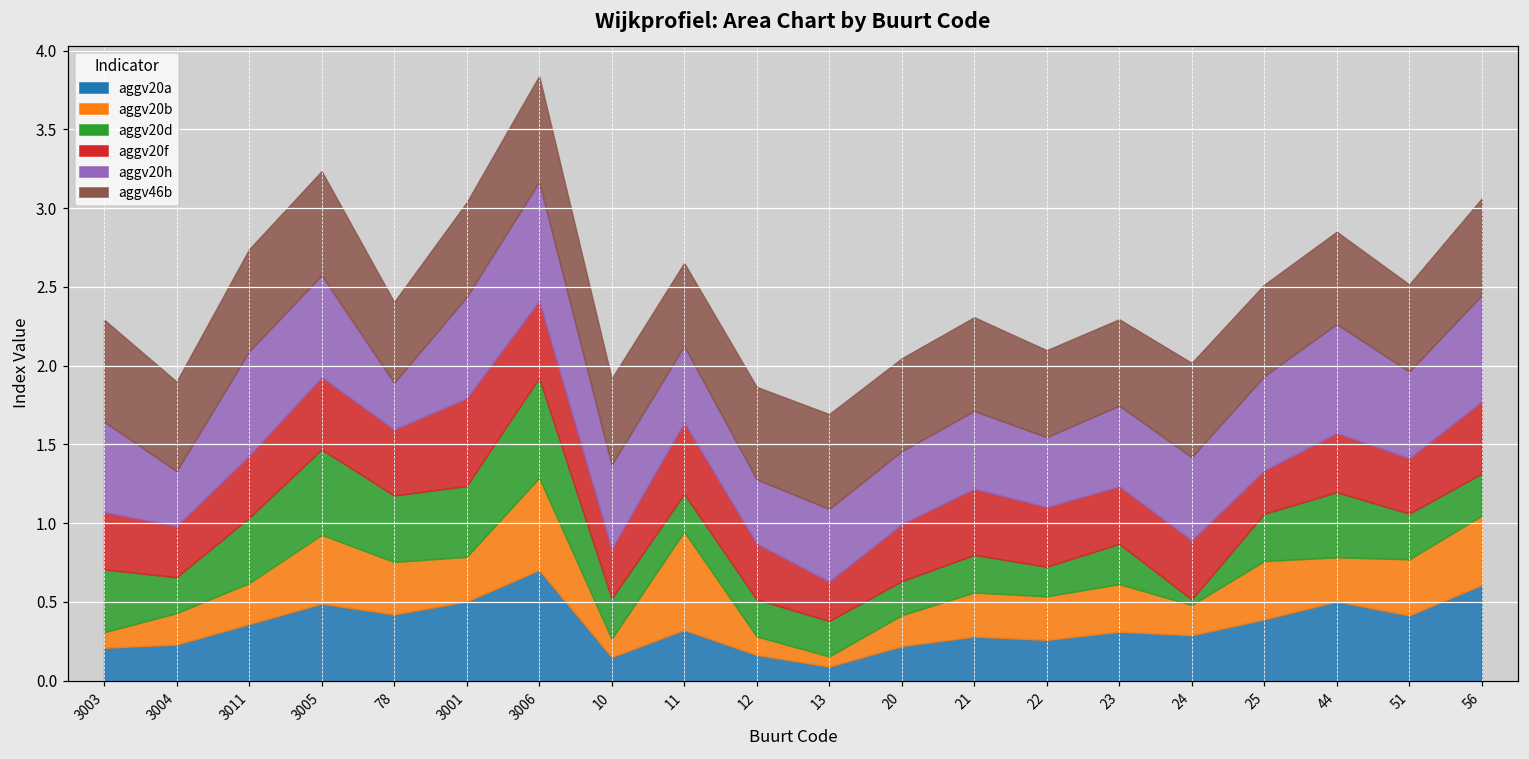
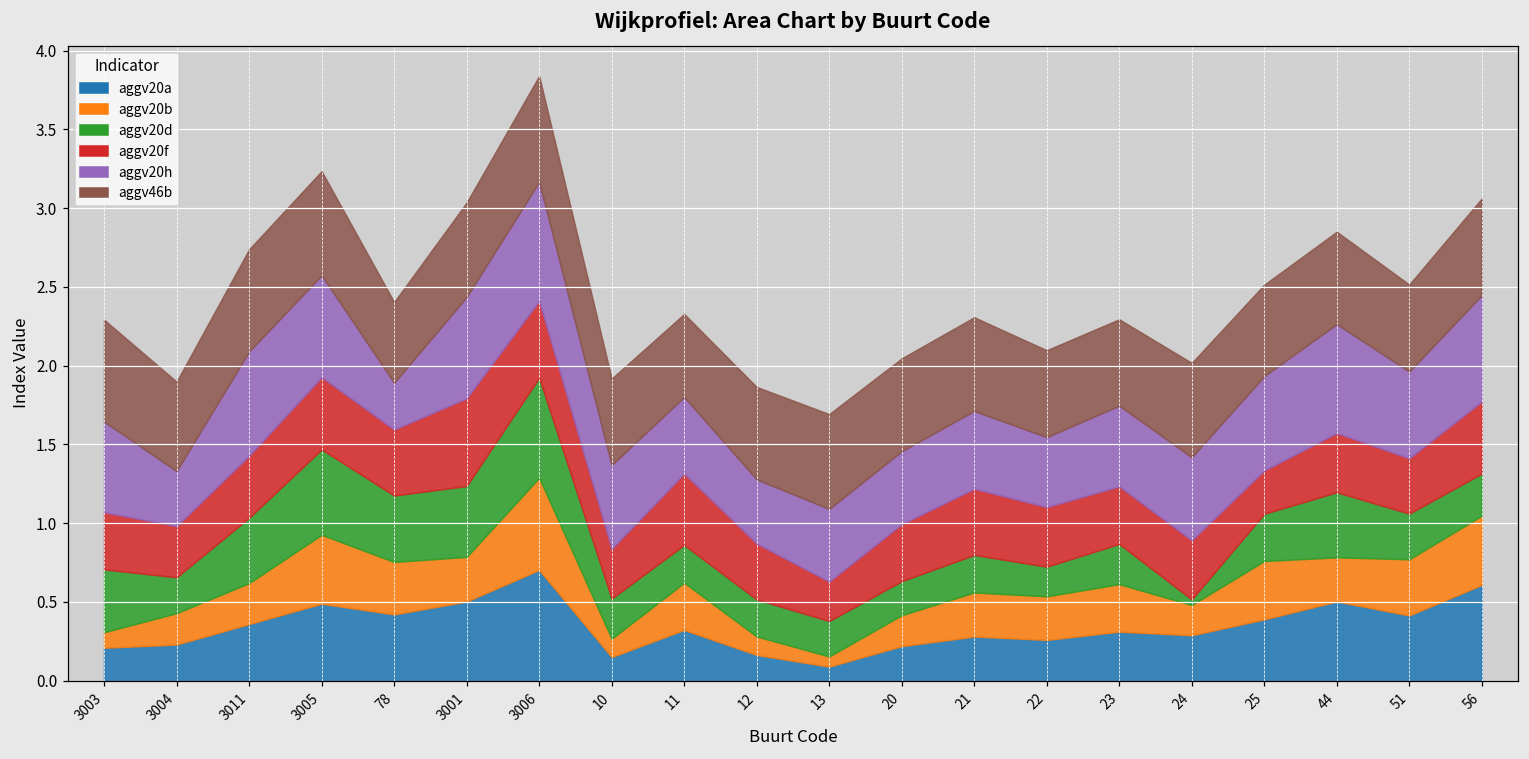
aggv20b, 11: 0.62 -> 0.30
